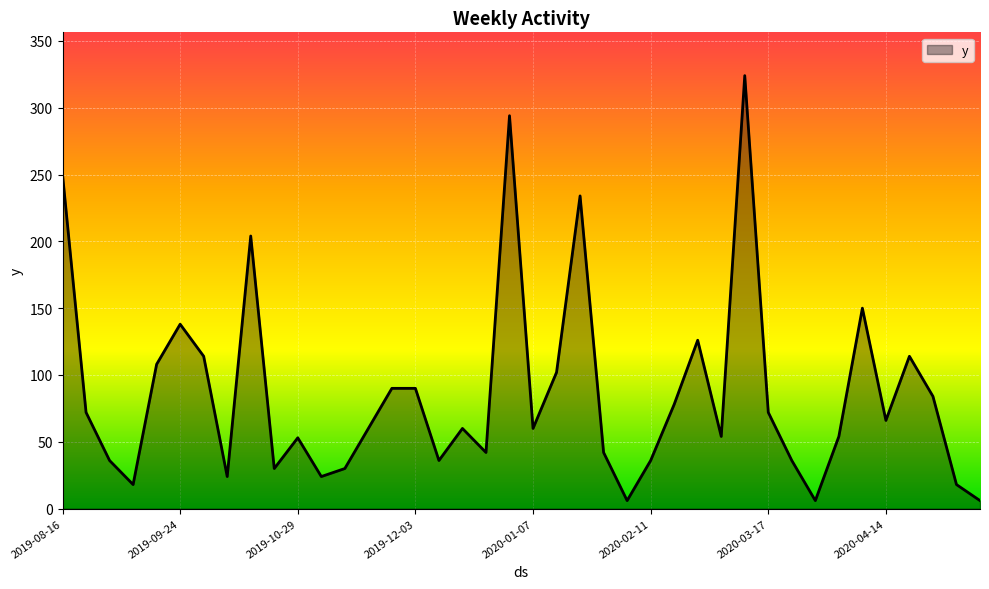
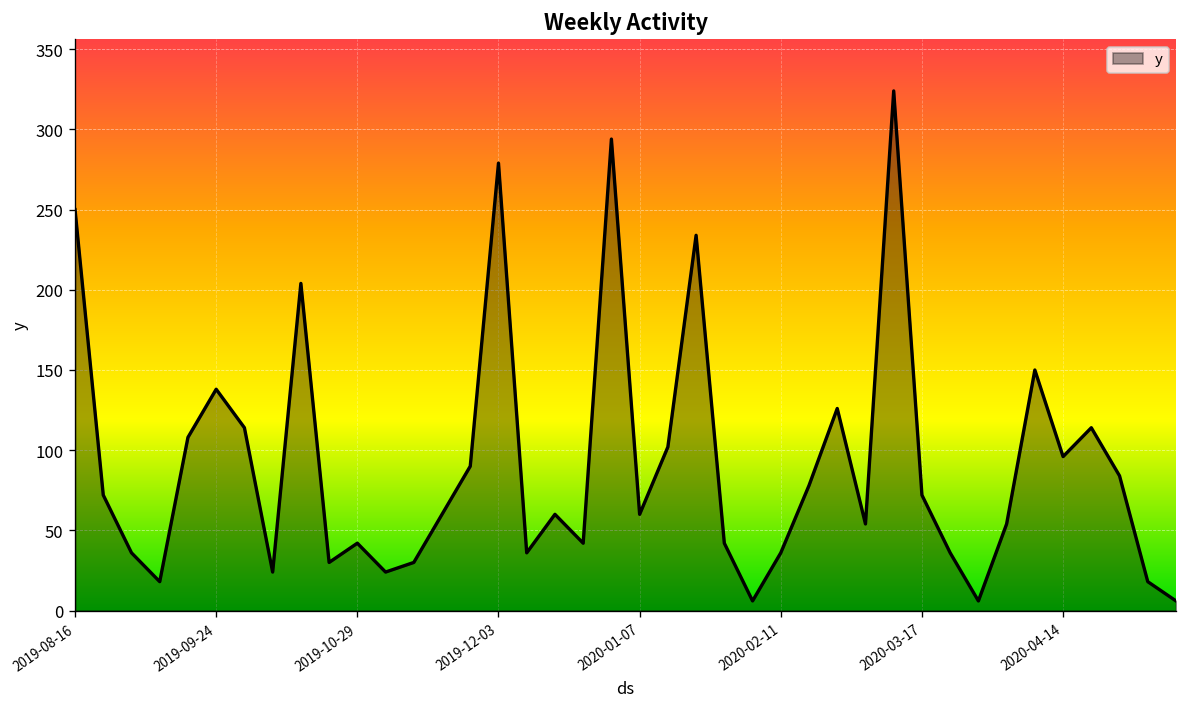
2019-10-29: 53 -> 42
2019-12-03: 90 -> 279
2020-04-14: 66 -> 96
